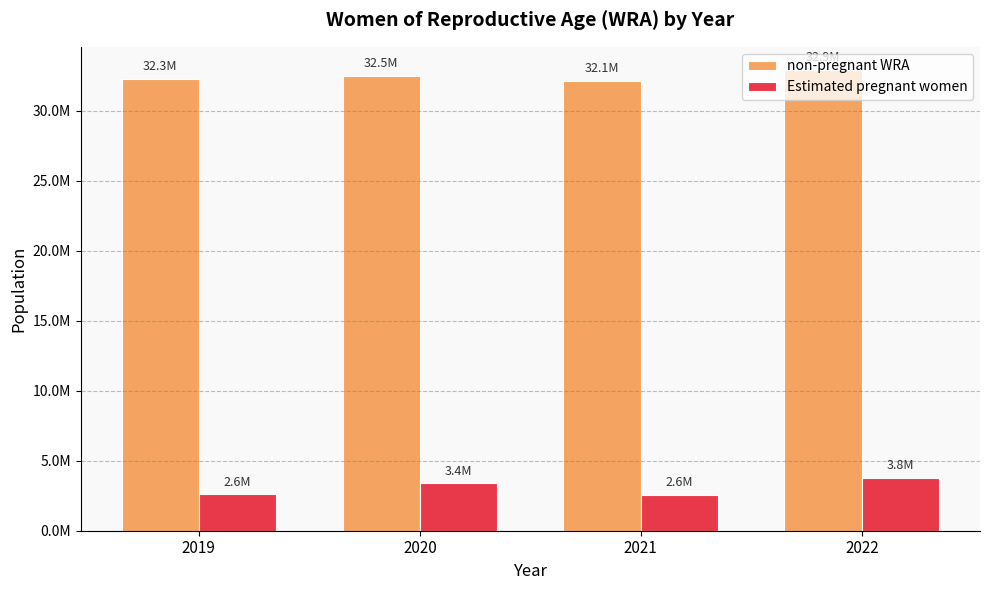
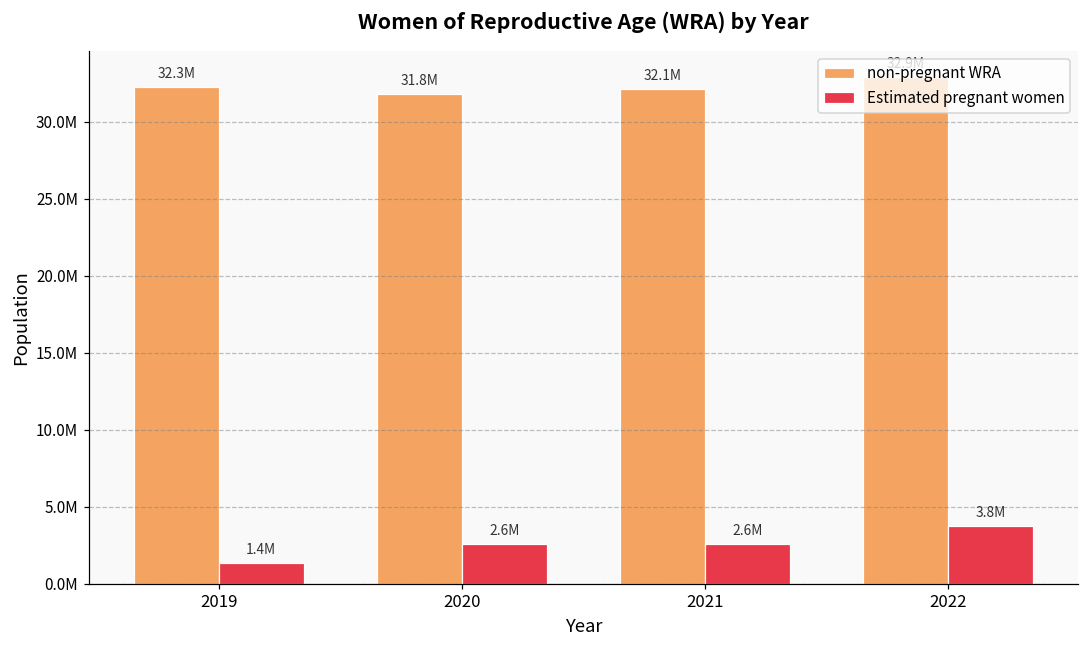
Estimated pregnant women, 2019: 2.6M -> 1.4M
non-pregnant WRA, 2020: 32.5M -> 31.8M
Estimated pregnant women, 2020: 3.4M -> 2.6M
